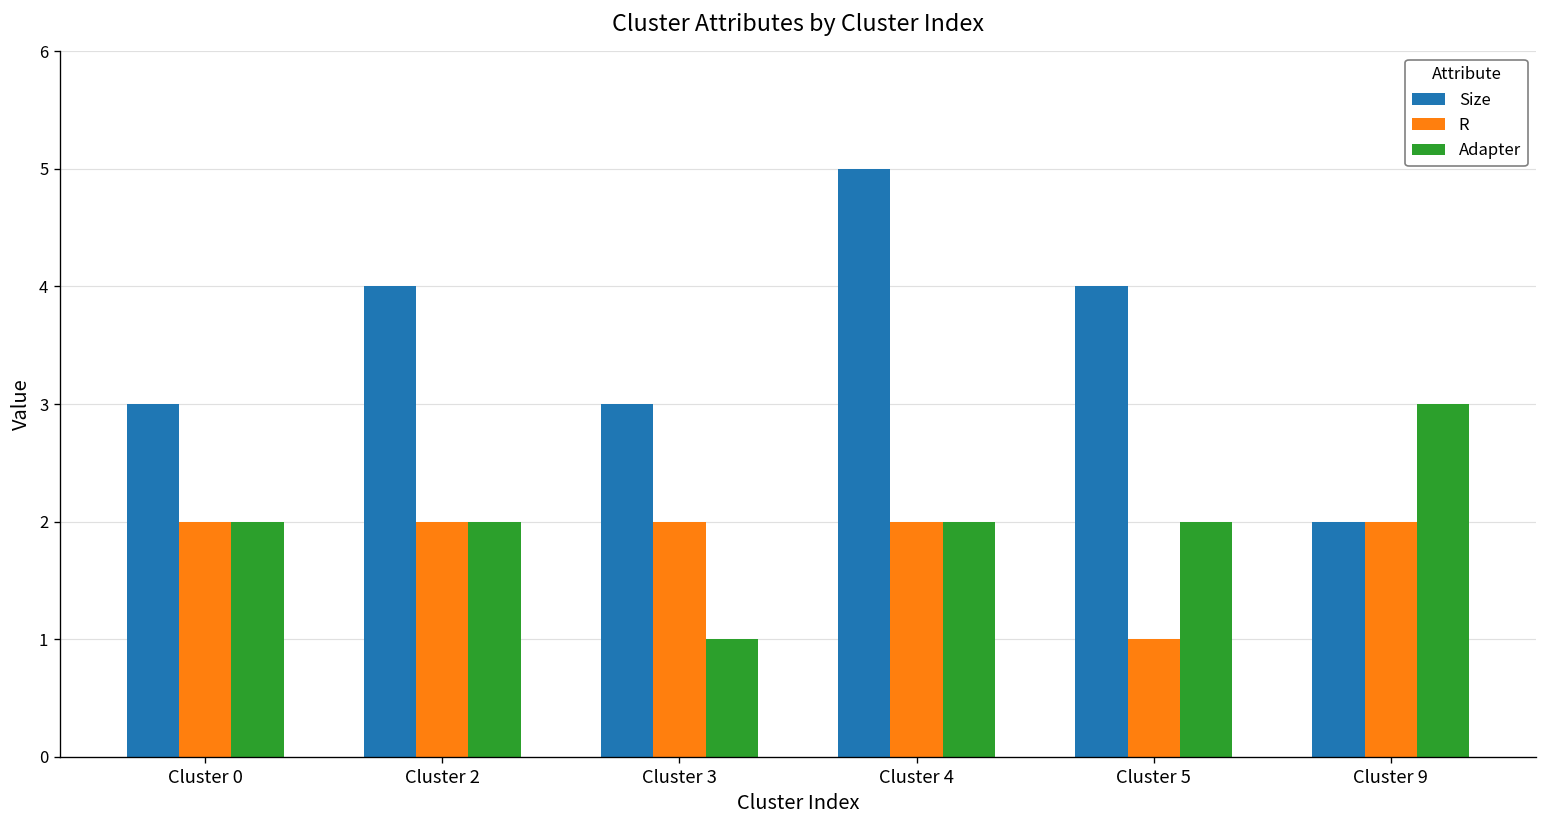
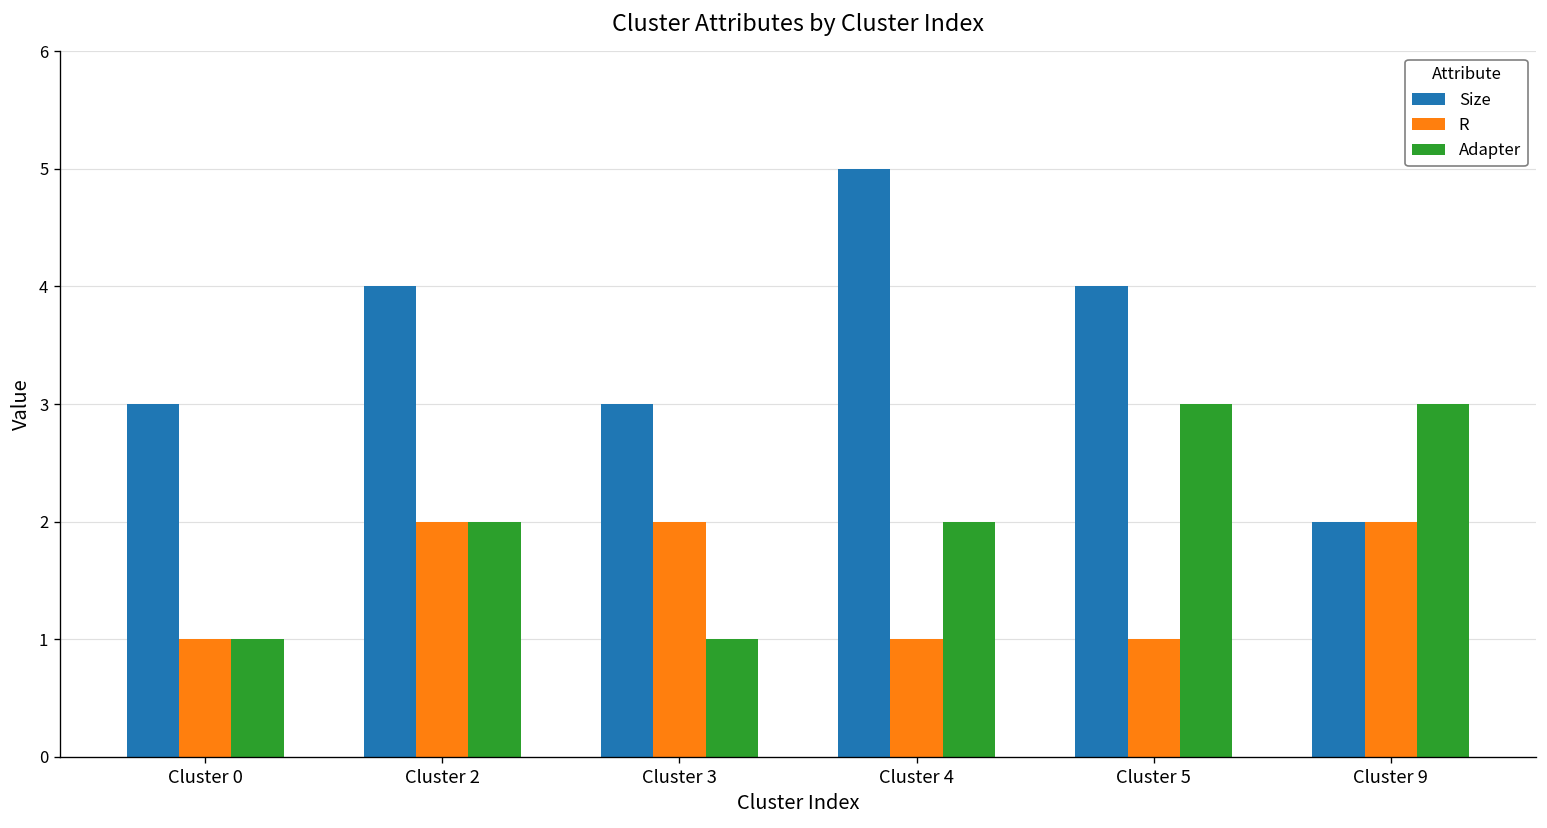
R, Cluster 0: 2 -> 1
Adapter, Cluster 0: 2 -> 1
R, Cluster 4: 2 -> 1
Adapter, Cluster 5: 2 -> 3
